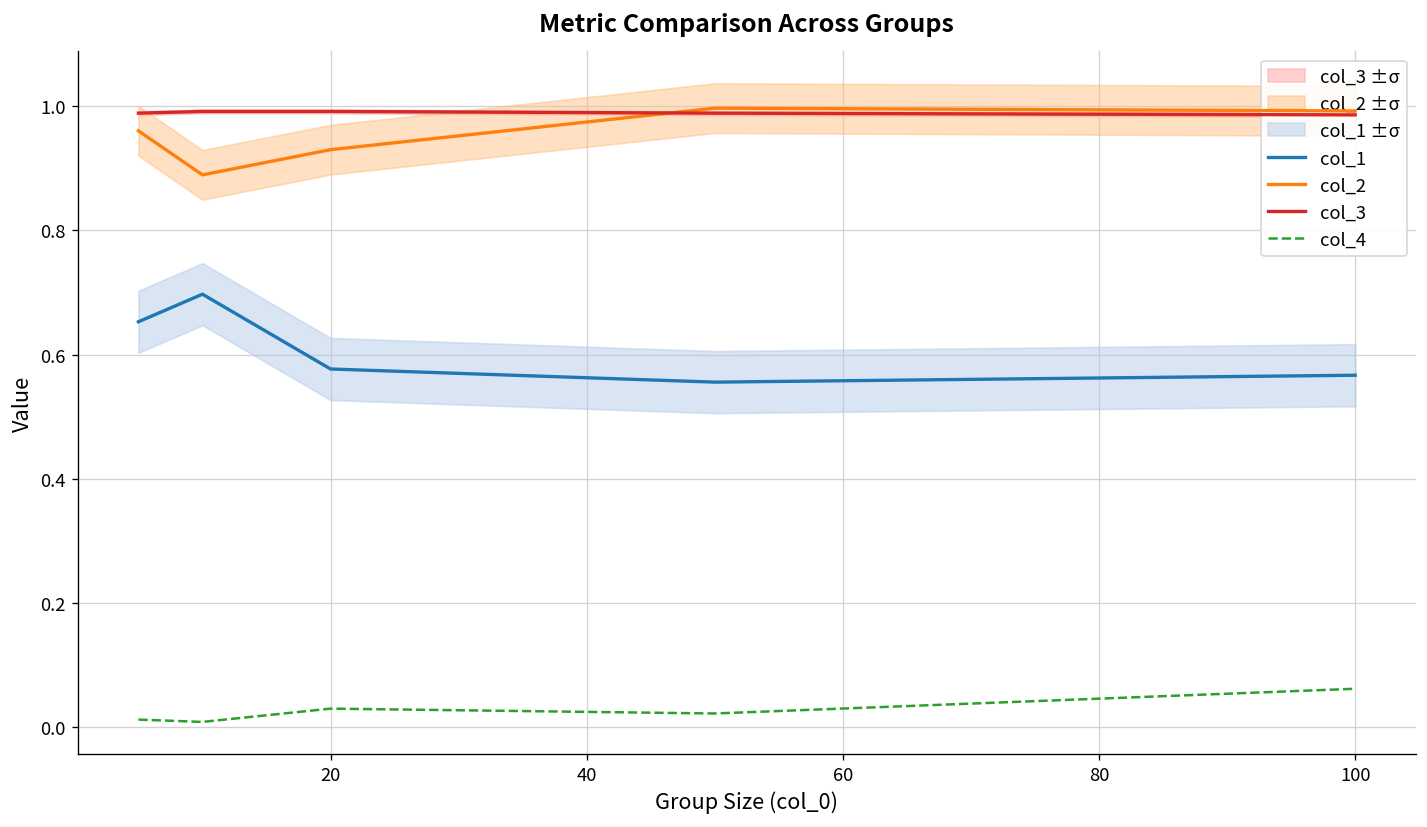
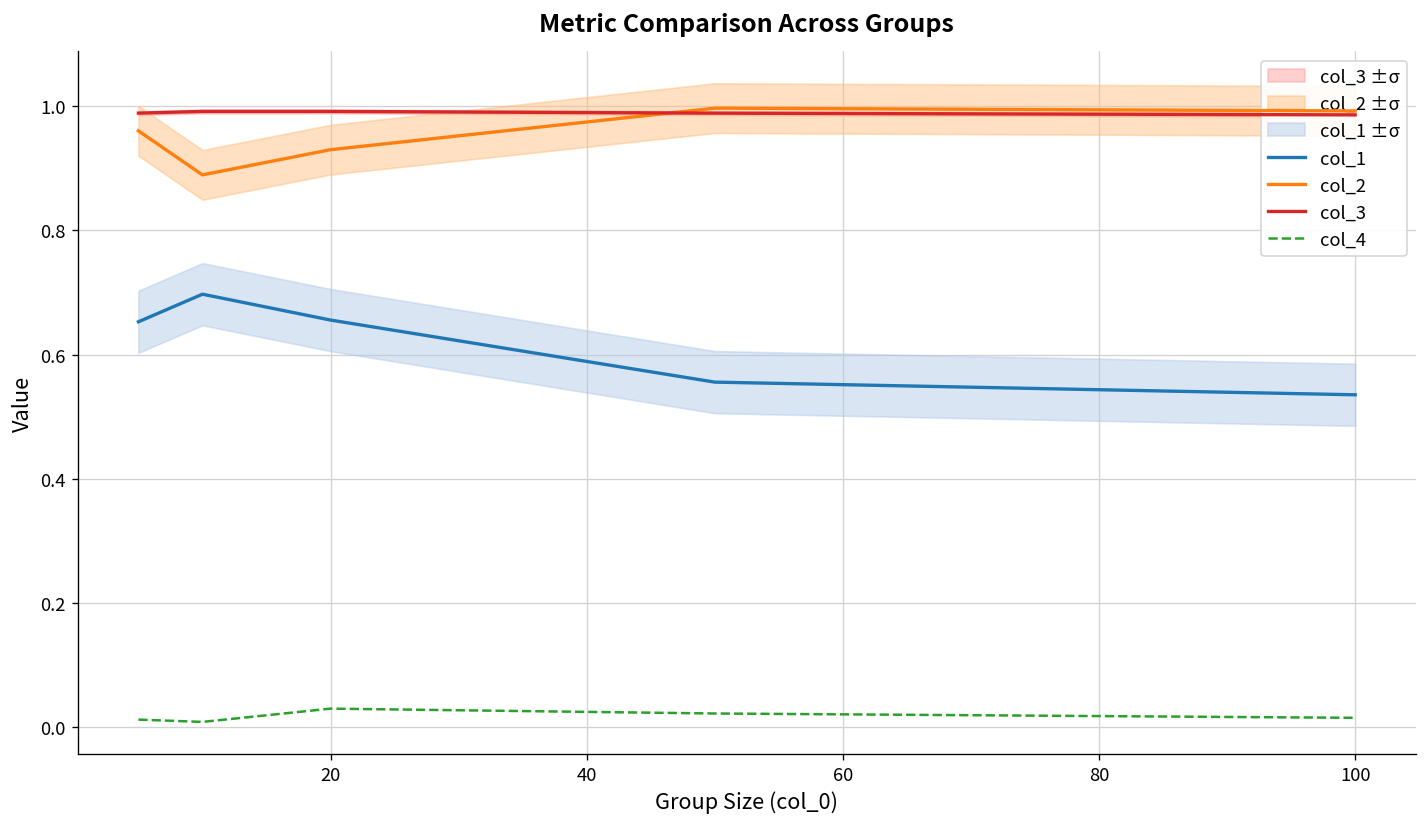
col_1, 20: 0.58 -> 0.66
col_1, 100: 0.57 -> 0.54
col_4, 100: 0.06 -> 0.01
